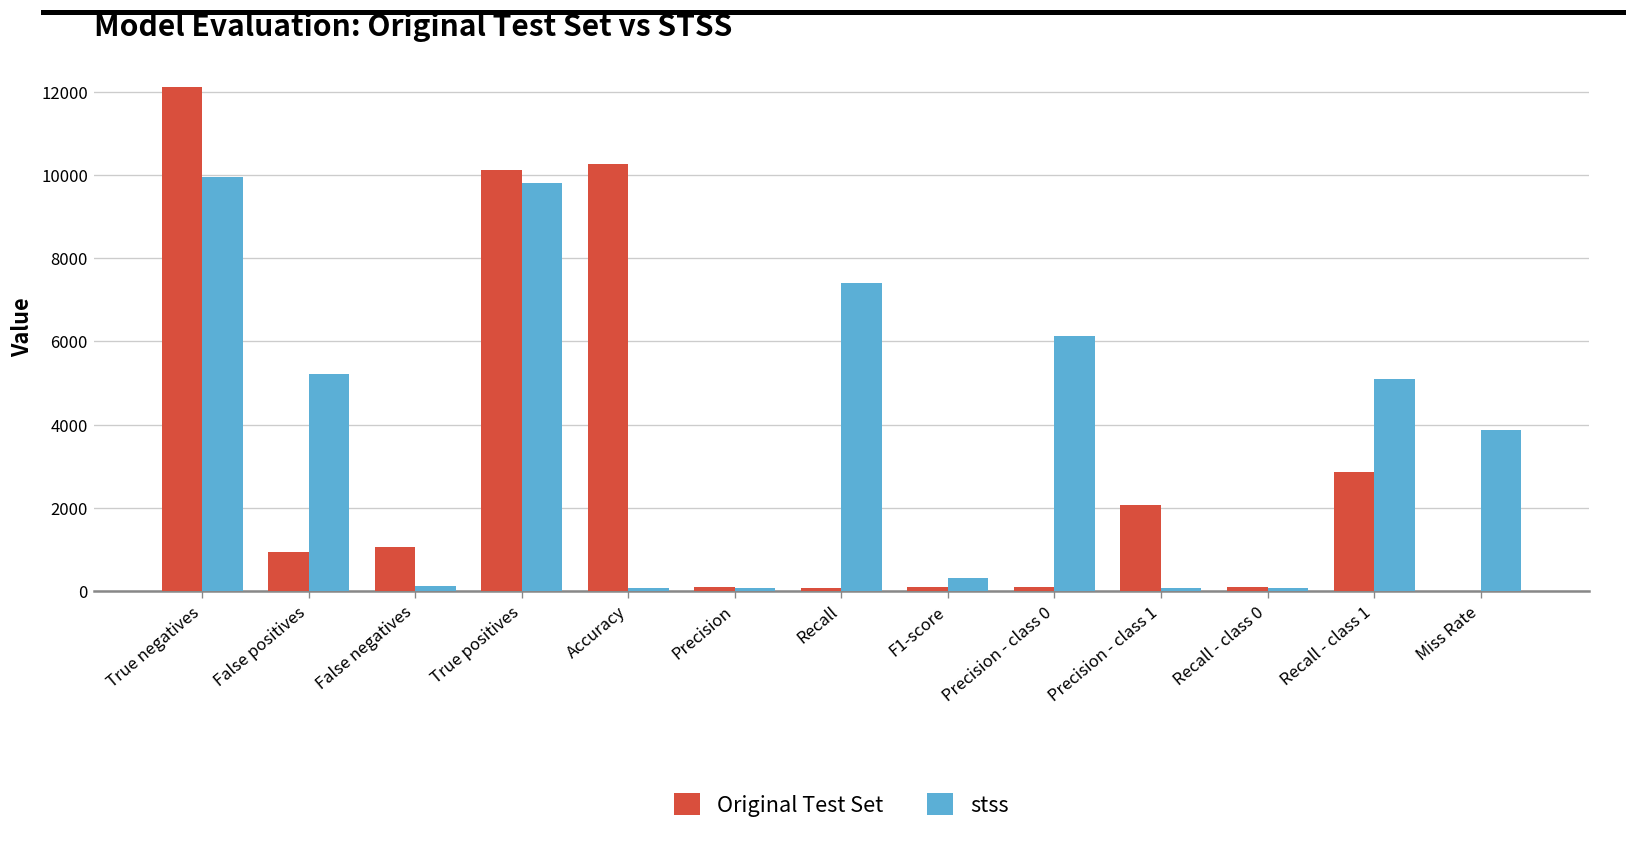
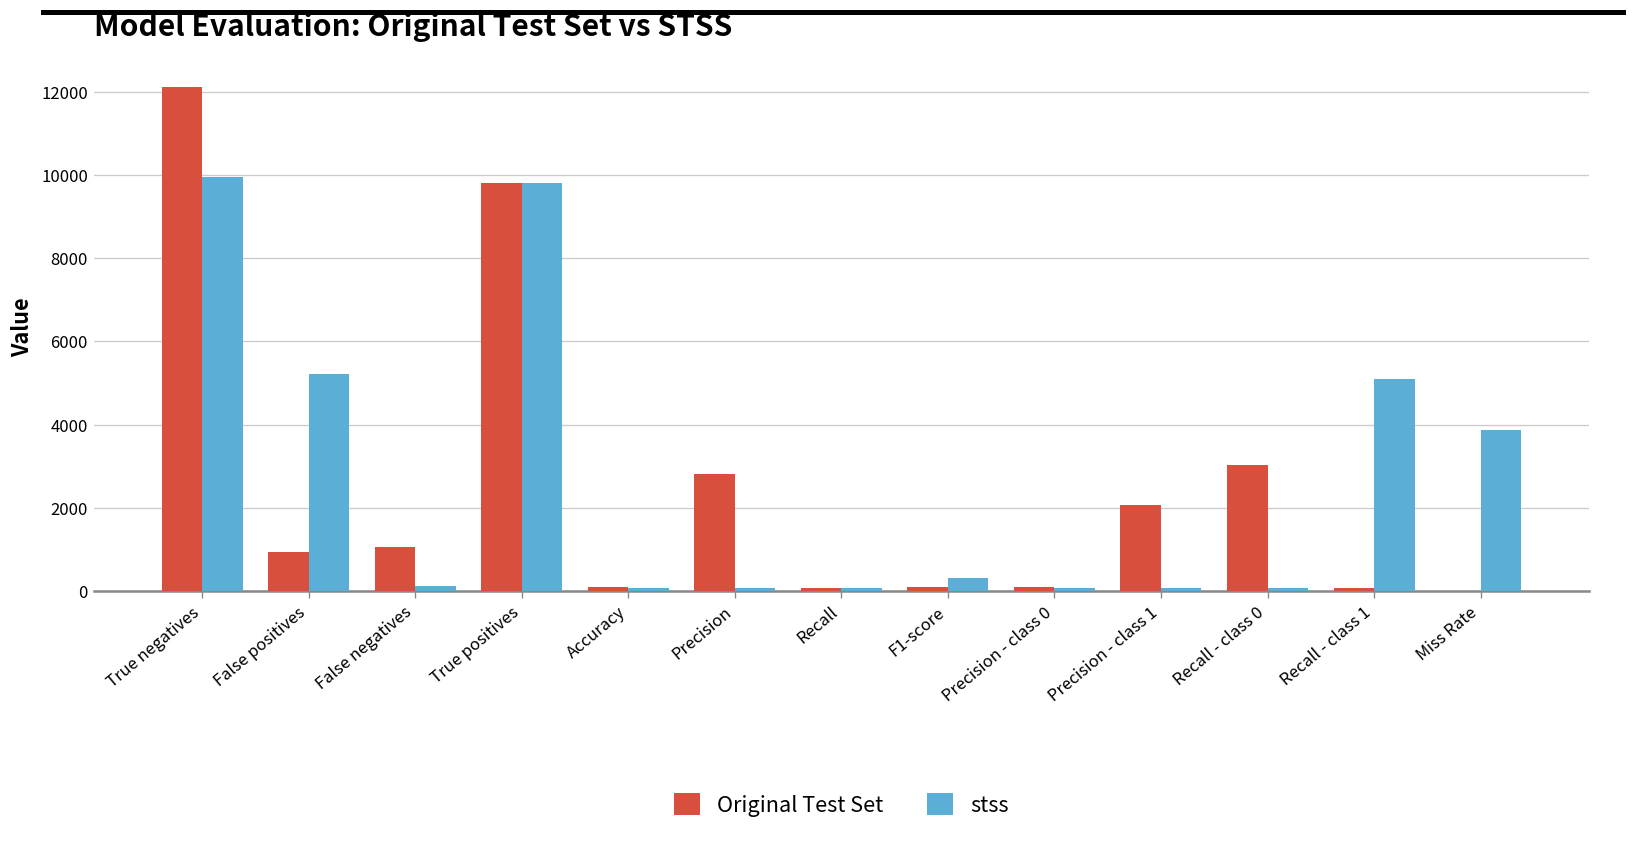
Original Test Set, True positives: 10100 -> 9800
Original Test Set, Accuracy: 10300 -> 100
Original Test Set, Precision: 100 -> 2800
stss, Recall: 7400 -> 100
stss, Precision - class 0: 6100 -> 100
Original Test Set, Recall - class 0: 100 -> 3000
Original Test Set, Recall - class 1: 2900 -> 100
